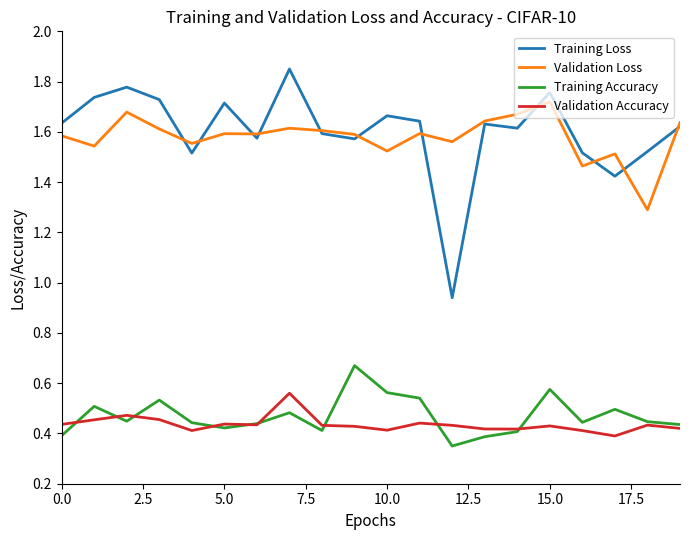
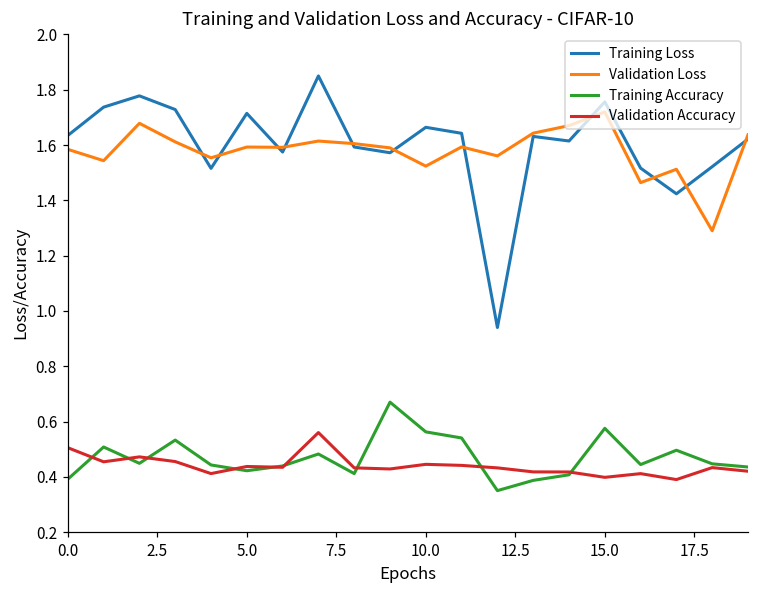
Validation Accuracy, 0.0: 0.44 -> 0.51
Validation Accuracy, 10.0: 0.41 -> 0.45
Validation Accuracy, 15.0: 0.43 -> 0.40
